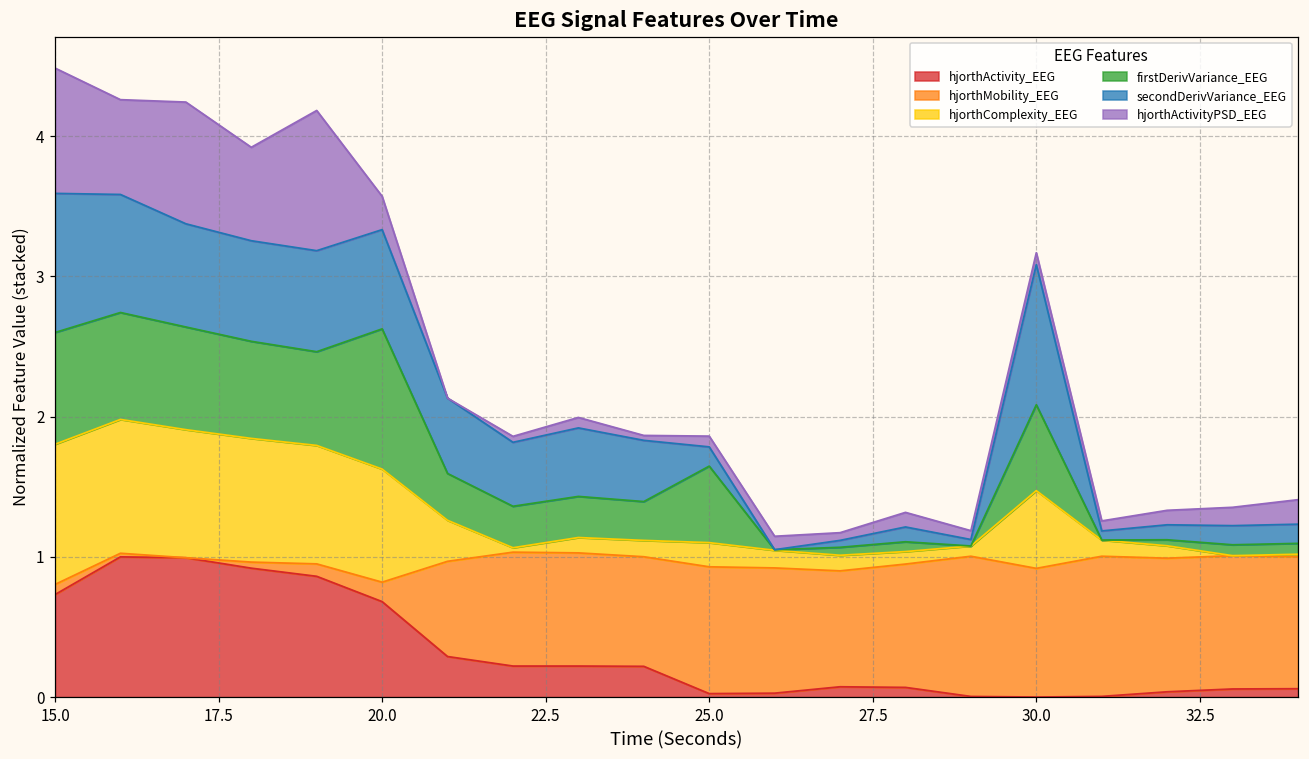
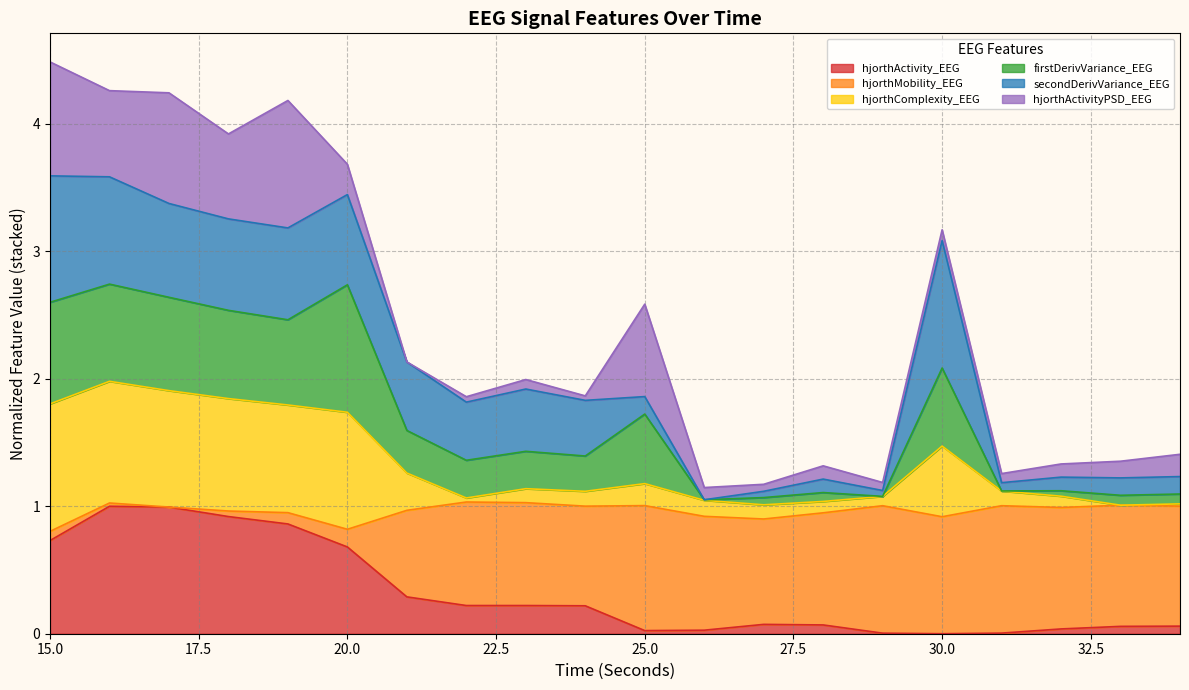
hjorthComplexity_EEG, 20.0: 0.81 -> 0.92
hjorthMobility_EEG, 25.0: 0.90 -> 0.98
hjorthActivityPSD_EEG, 25.0: 0.08 -> 0.73
